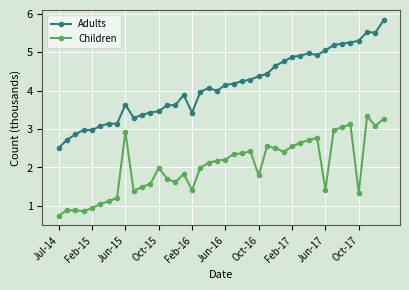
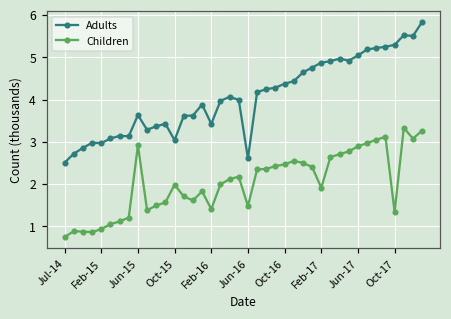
Adults, Oct-15: 3.5 -> 3.0
Adults, Jun-16: 4.2 -> 2.6
Children, Jun-16: 2.2 -> 1.5
Children, Oct-16: 1.8 -> 2.5
Children, Feb-17: 2.5 -> 1.9
Children, Jun-17: 1.4 -> 2.9
